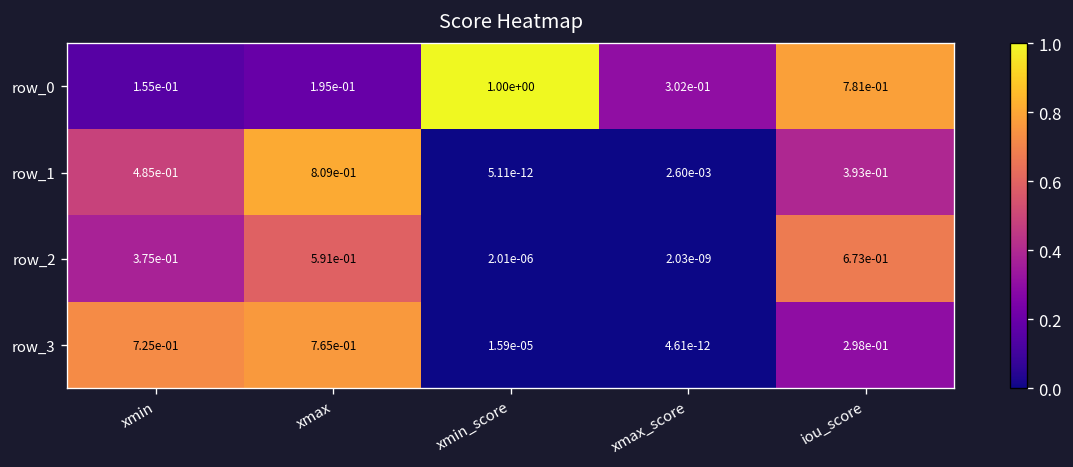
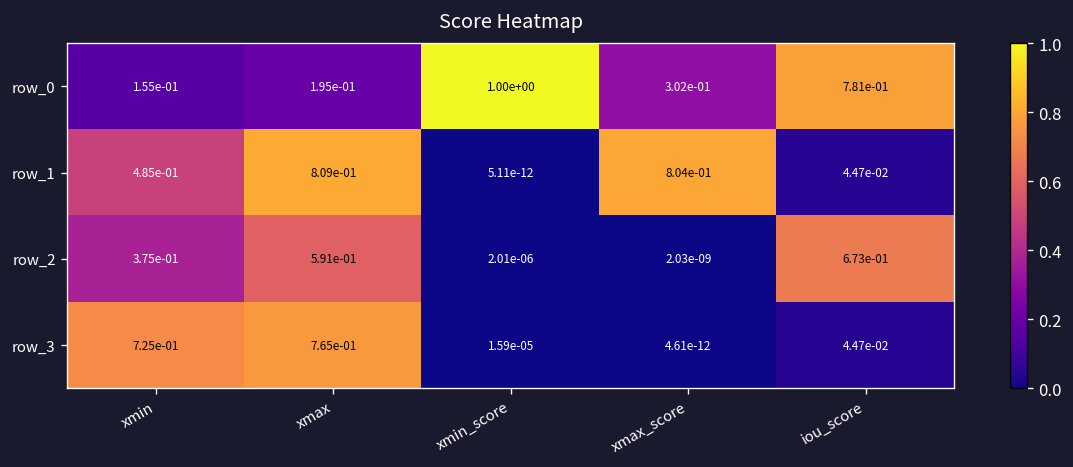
row_1, xmax_score: 2.60e-03 -> 8.04e-01
row_1, iou_score: 3.93e-01 -> 4.47e-02
row_3, iou_score: 2.98e-01 -> 4.47e-02
